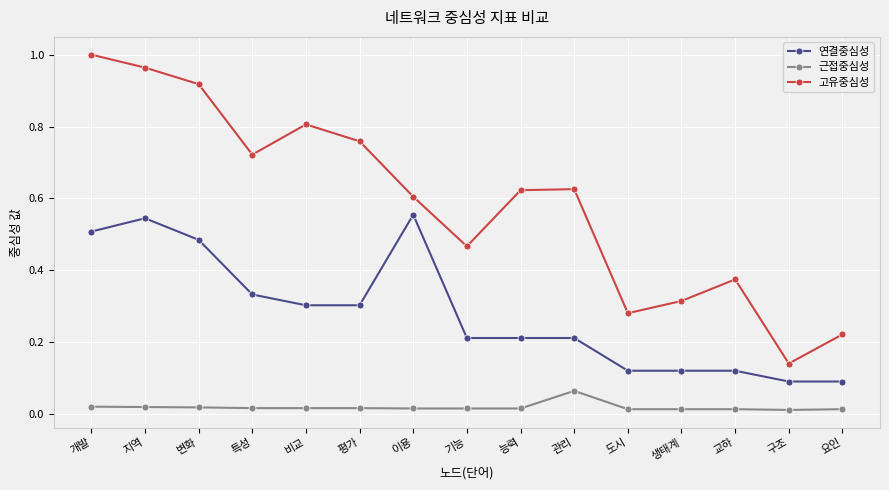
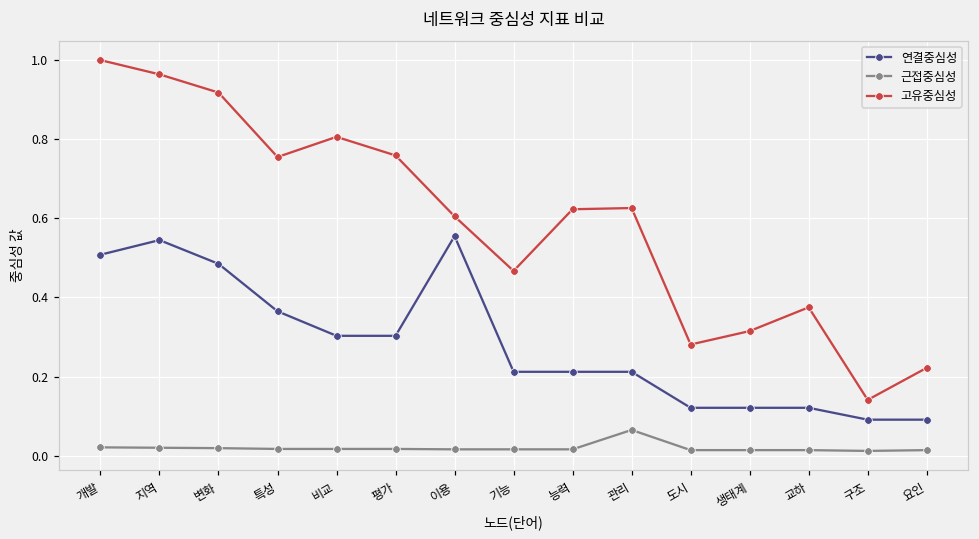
연결중심성, 특성: 0.33 -> 0.37
고유중심성, 특성: 0.72 -> 0.76
